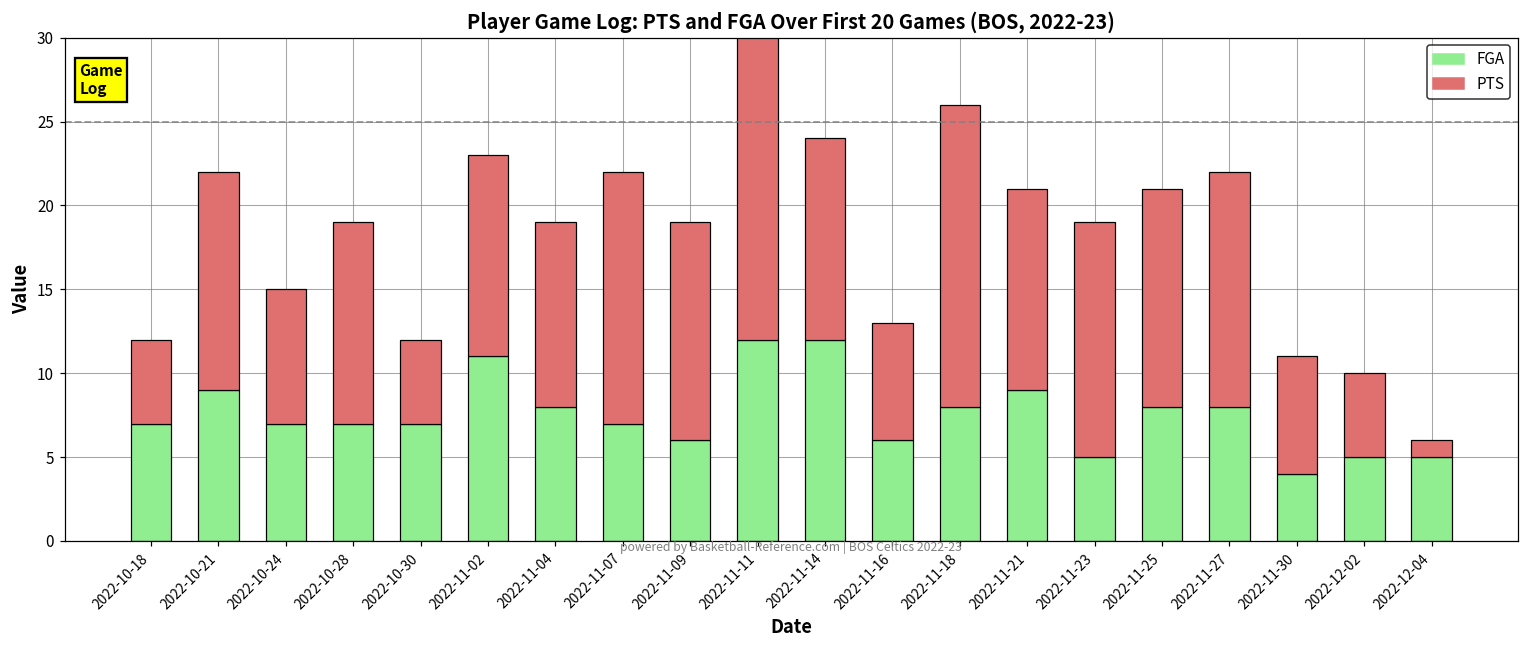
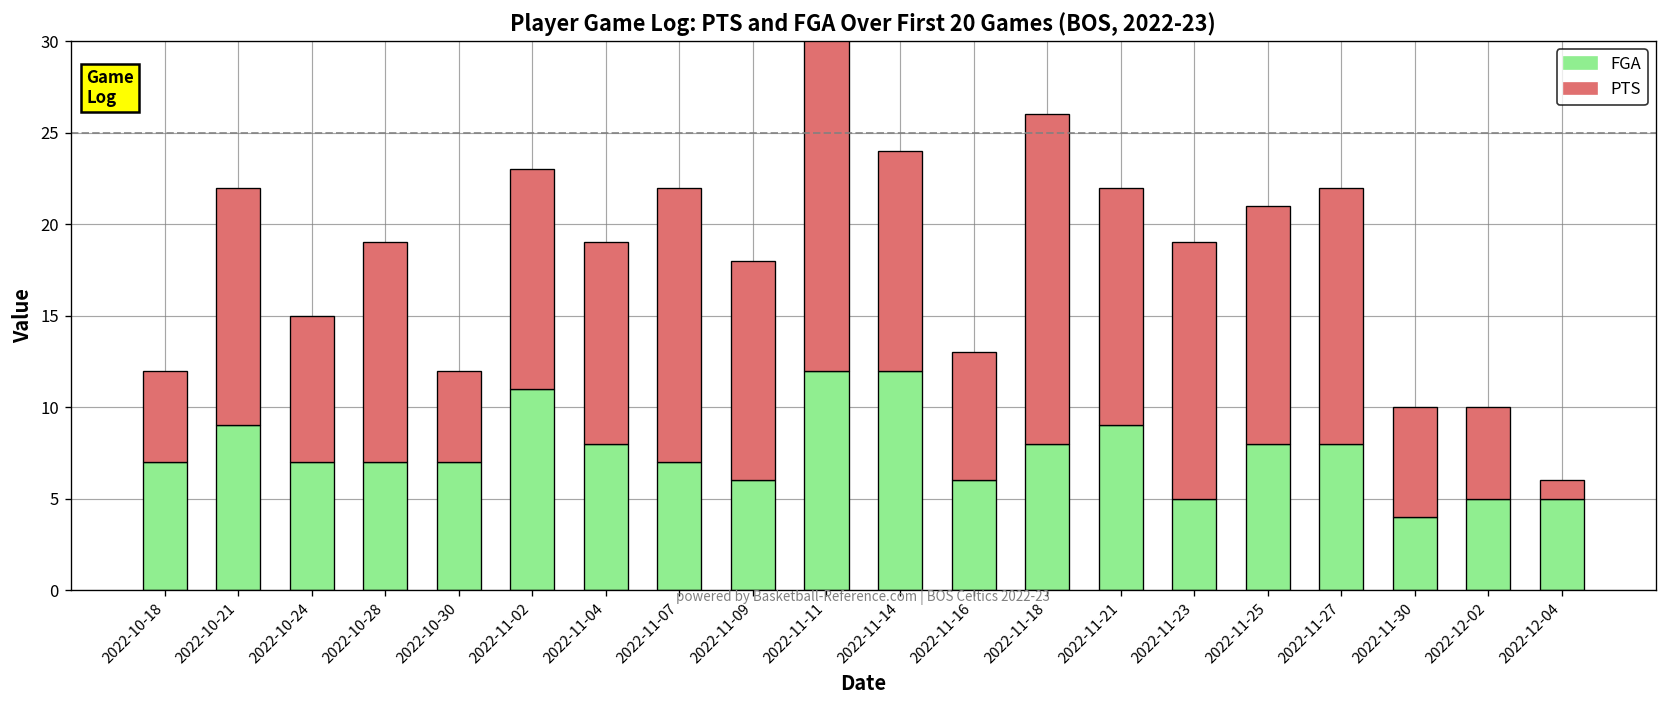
PTS, 2022-11-09: 13 -> 12
PTS, 2022-11-21: 12 -> 13
PTS, 2022-11-30: 7 -> 6
